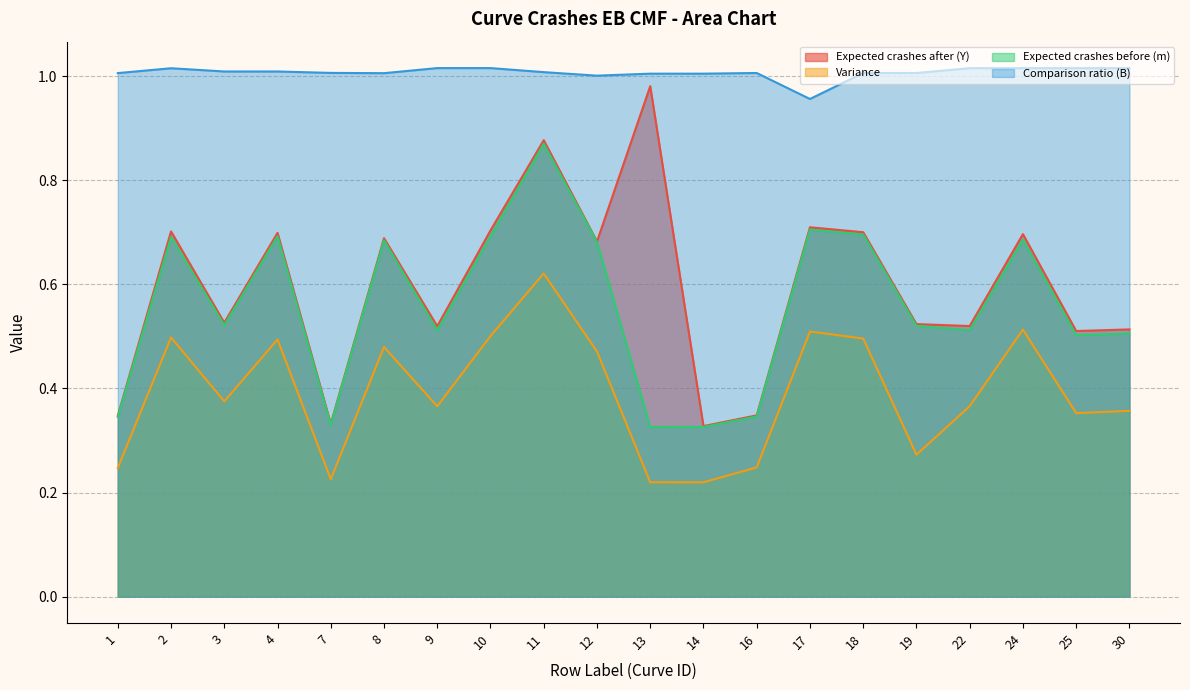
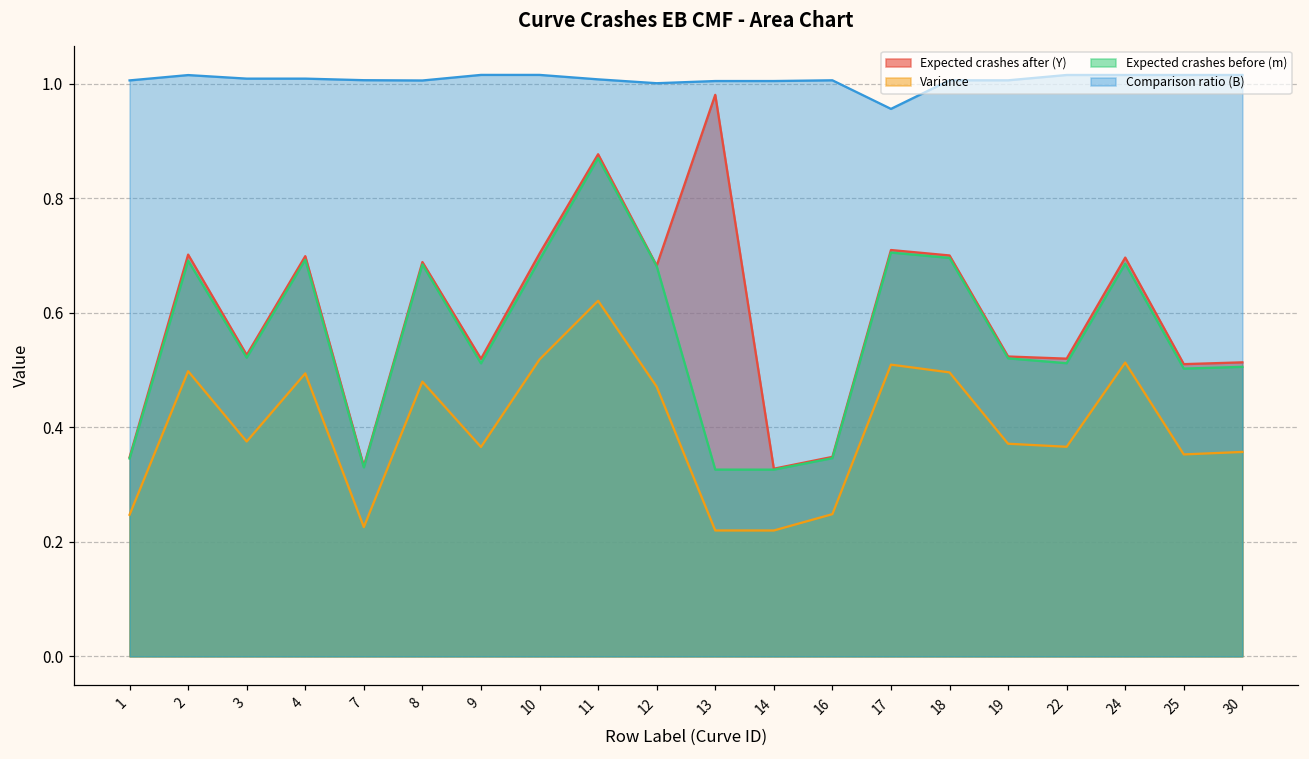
Variance, 10: 0.50 -> 0.52
Variance, 19: 0.27 -> 0.37
